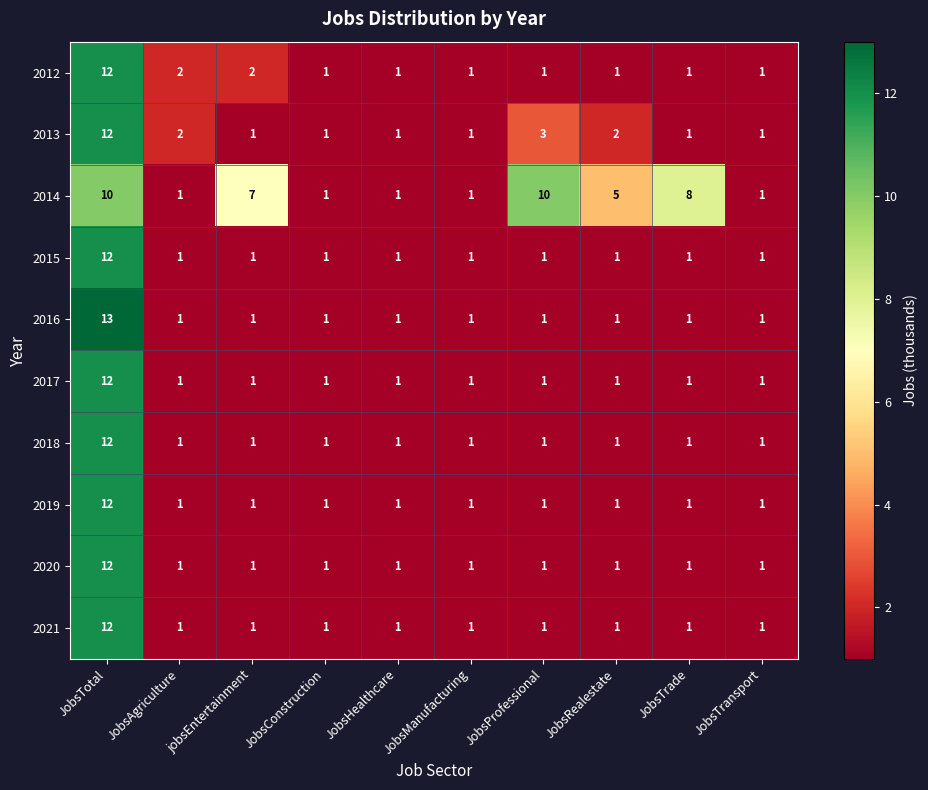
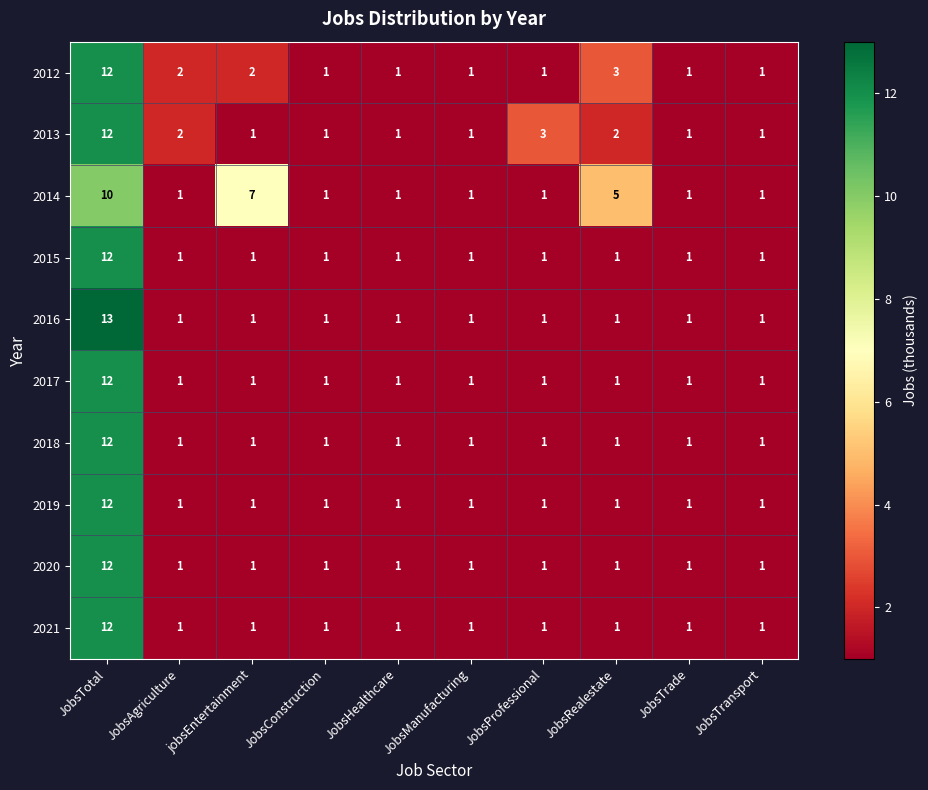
2012, JobsRealestate: 1 -> 3
2014, JobsProfessional: 10 -> 1
2014, JobsTrade: 8 -> 1
